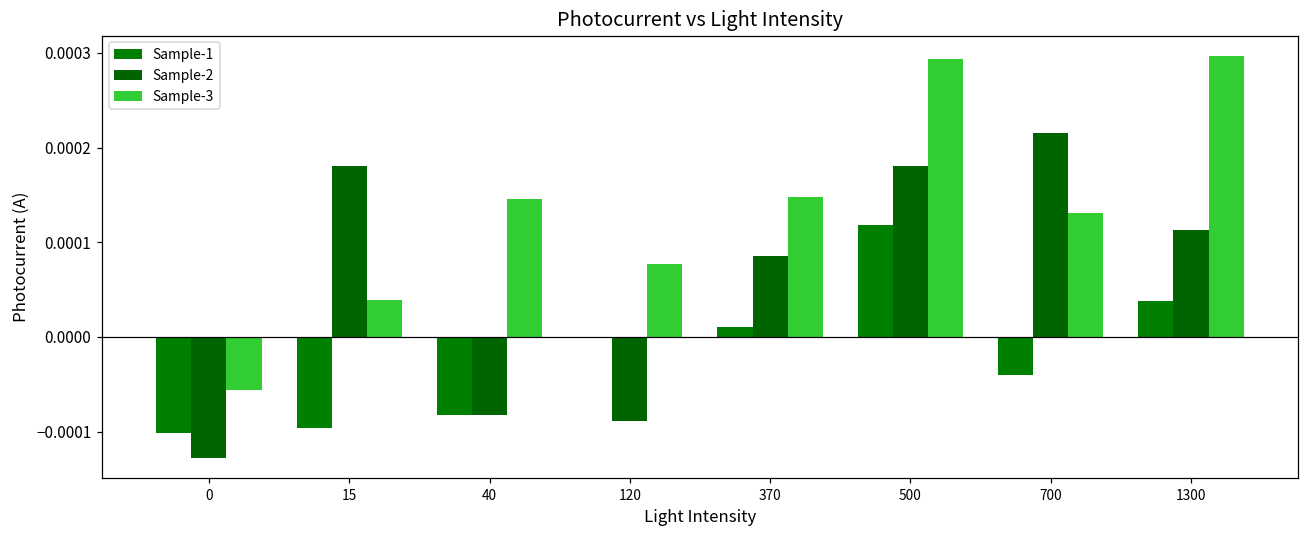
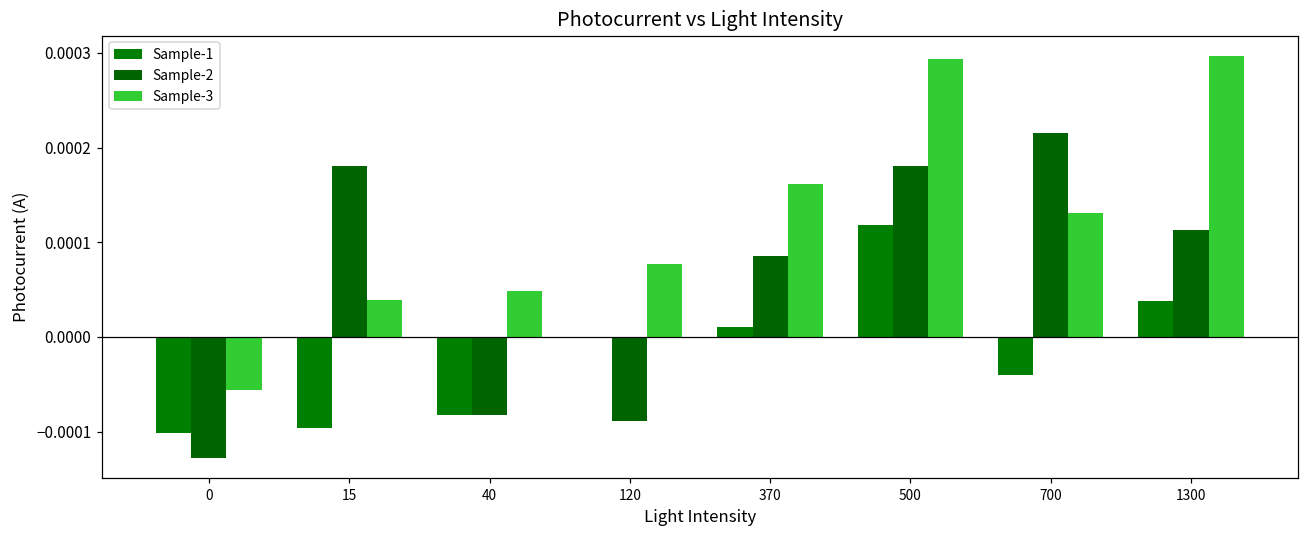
Sample-3, 40: 0.00015 -> 0.00005
Sample-3, 370: 0.00015 -> 0.00016
